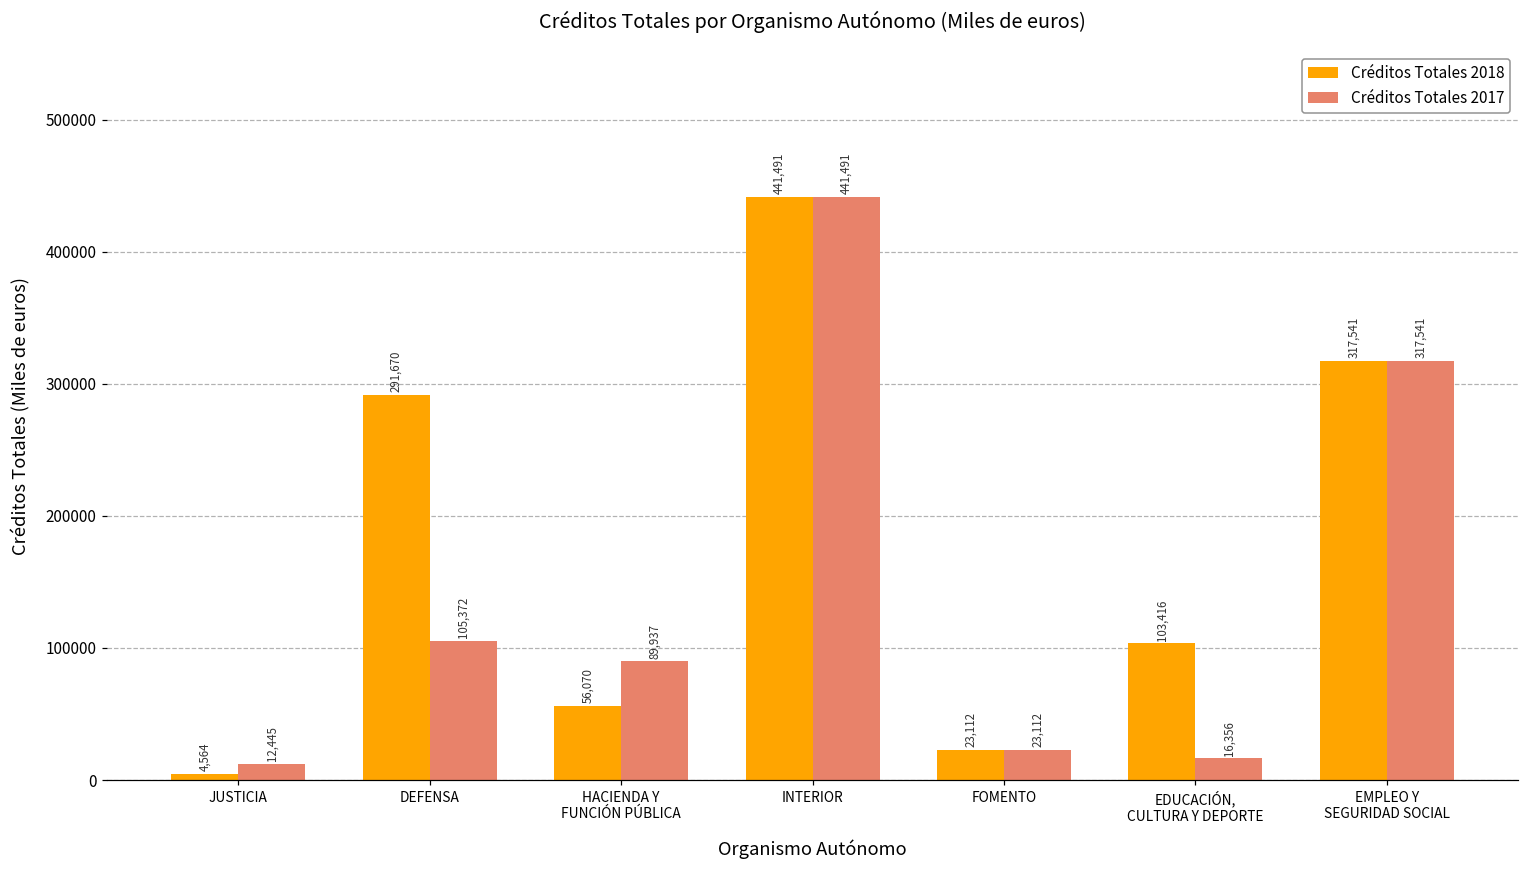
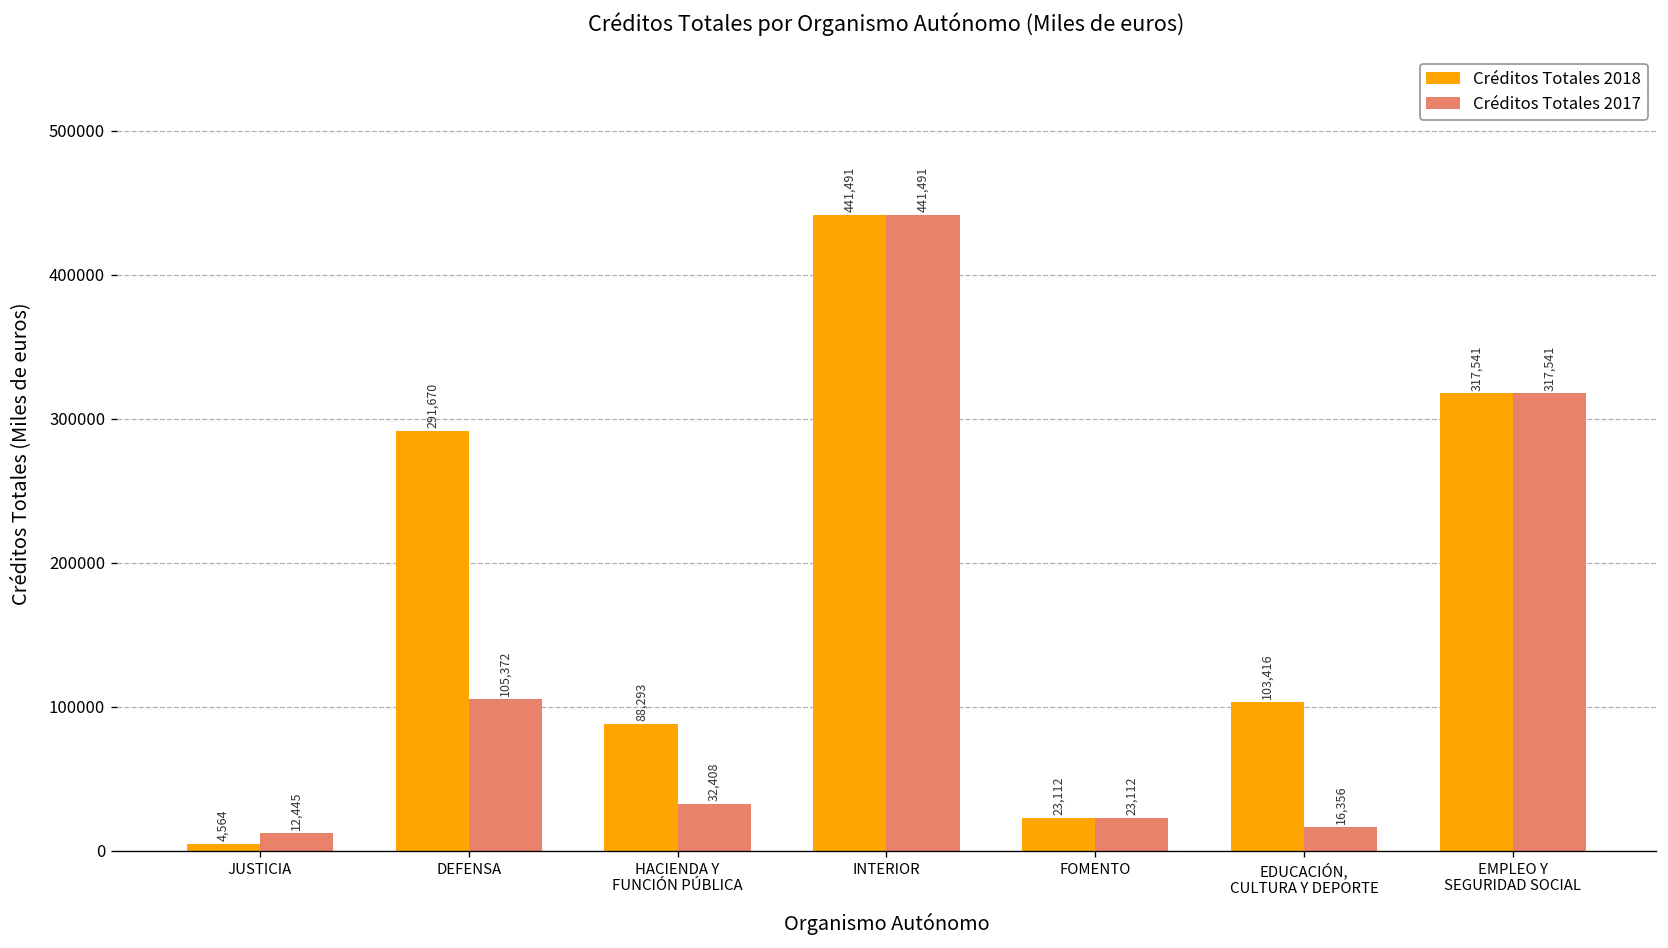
Créditos Totales 2018, HACIENDA Y FUNCIÓN PÚBLICA: 56,070 -> 88,293
Créditos Totales 2017, HACIENDA Y FUNCIÓN PÚBLICA: 89,937 -> 32,408
